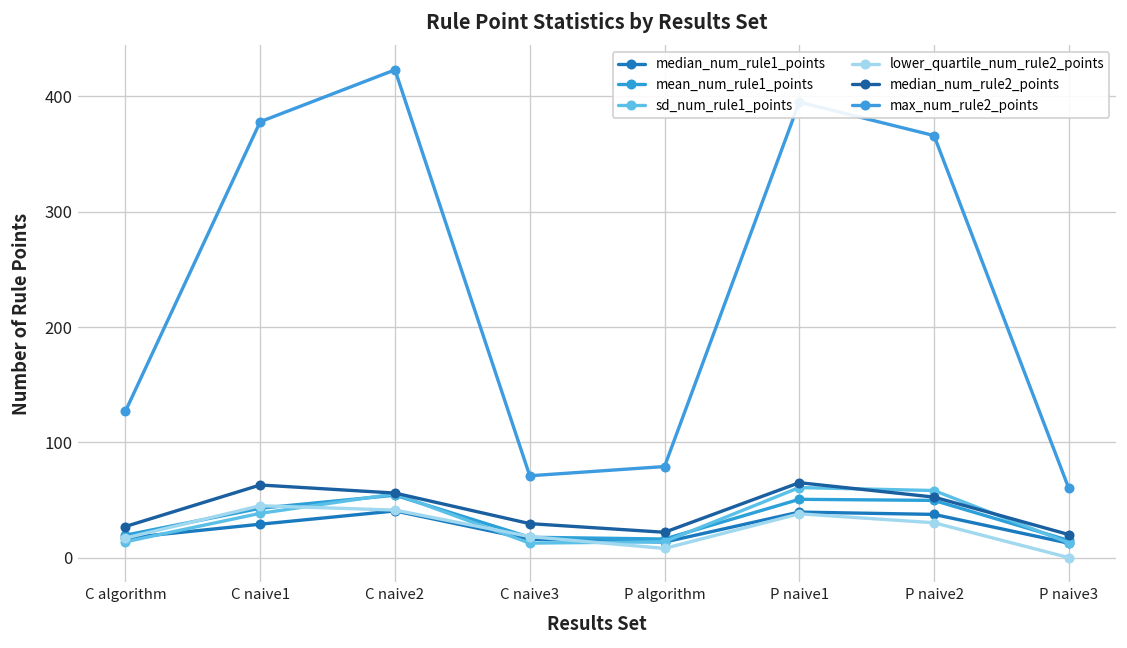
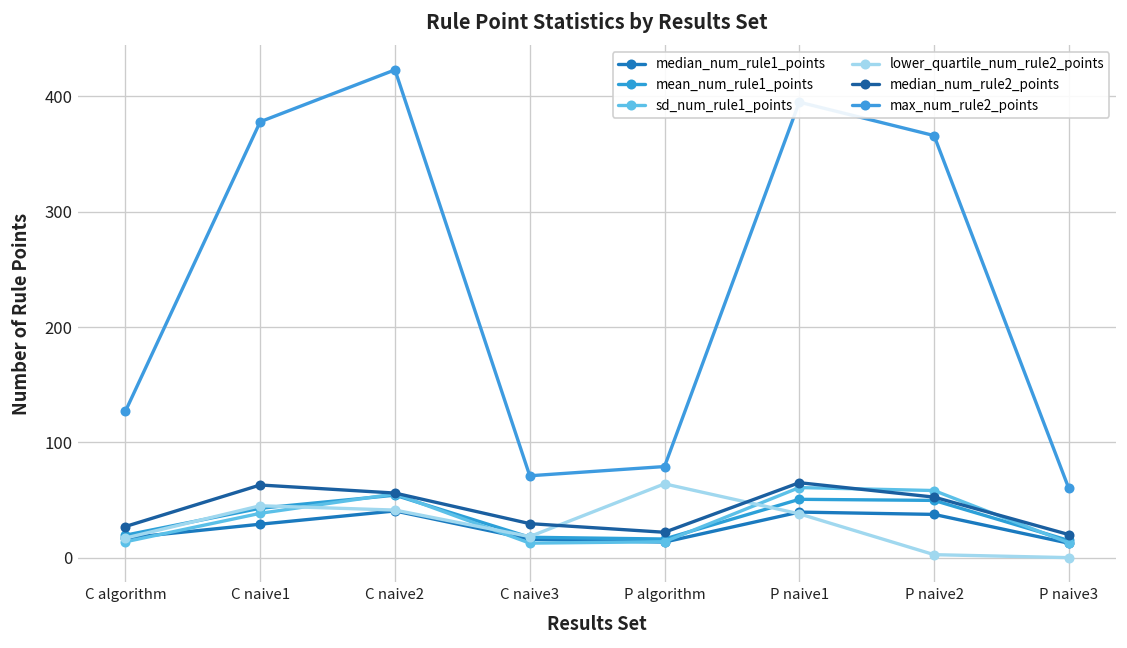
lower_quartile_num_rule2_points, P algorithm: 10 -> 60
lower_quartile_num_rule2_points, P naive2: 30 -> 0
